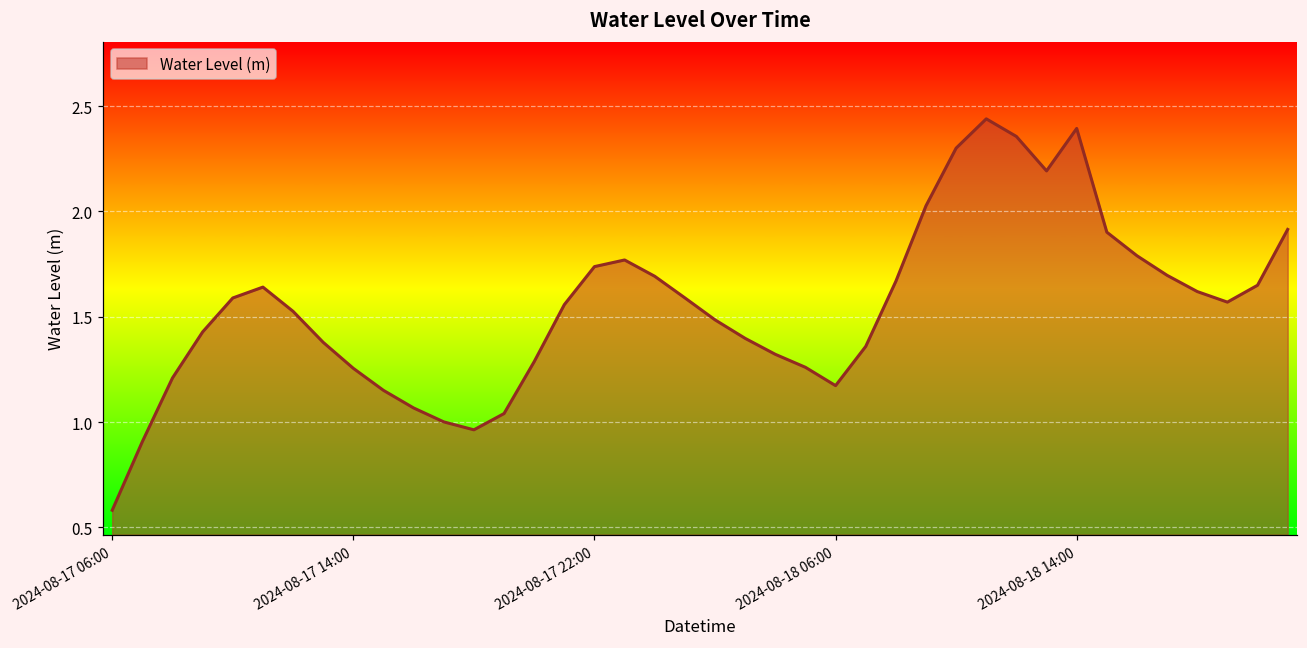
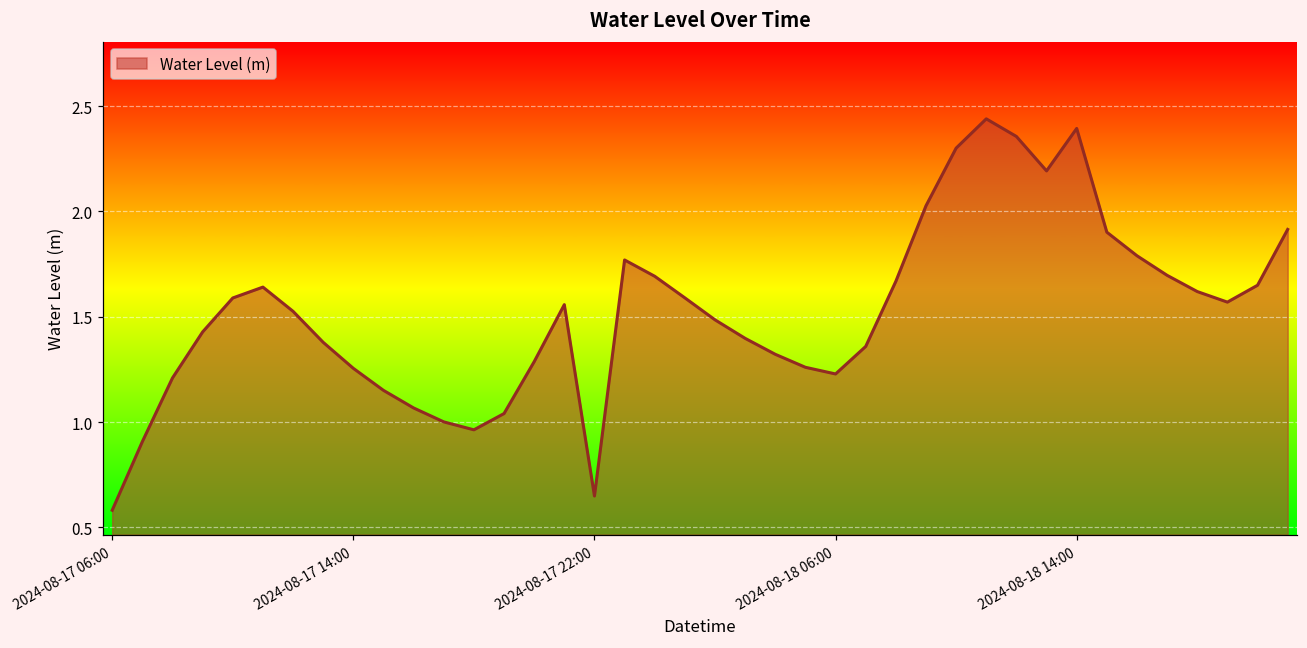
2024-08-17 22:00: 1.74 -> 0.65
2024-08-18 06:00: 1.17 -> 1.23
